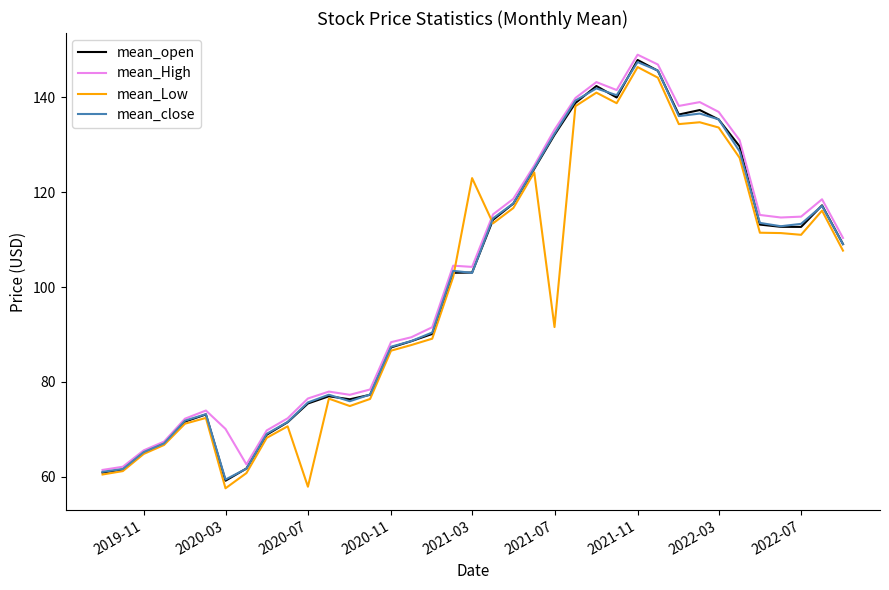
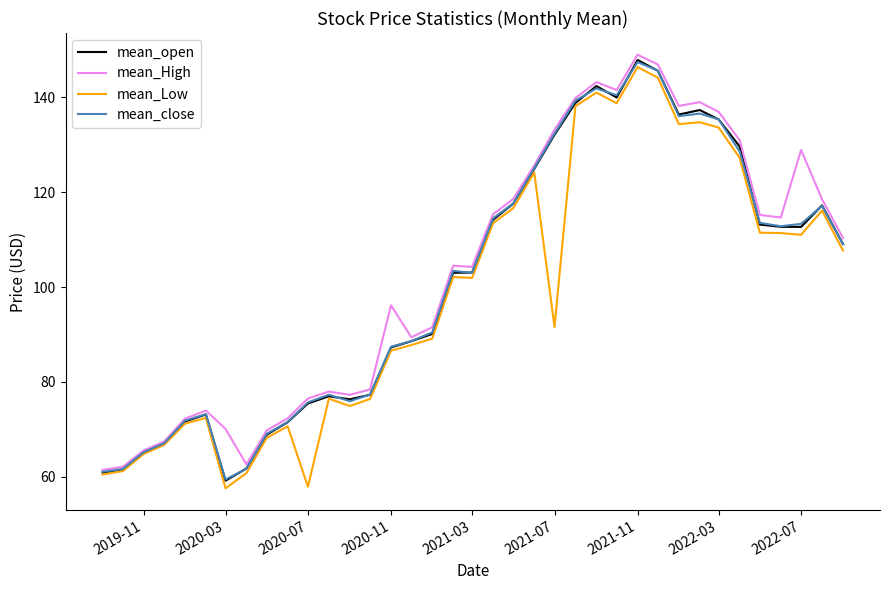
mean_High, 2020-11: 88 -> 96
mean_Low, 2021-03: 123 -> 102
mean_High, 2022-07: 115 -> 129
